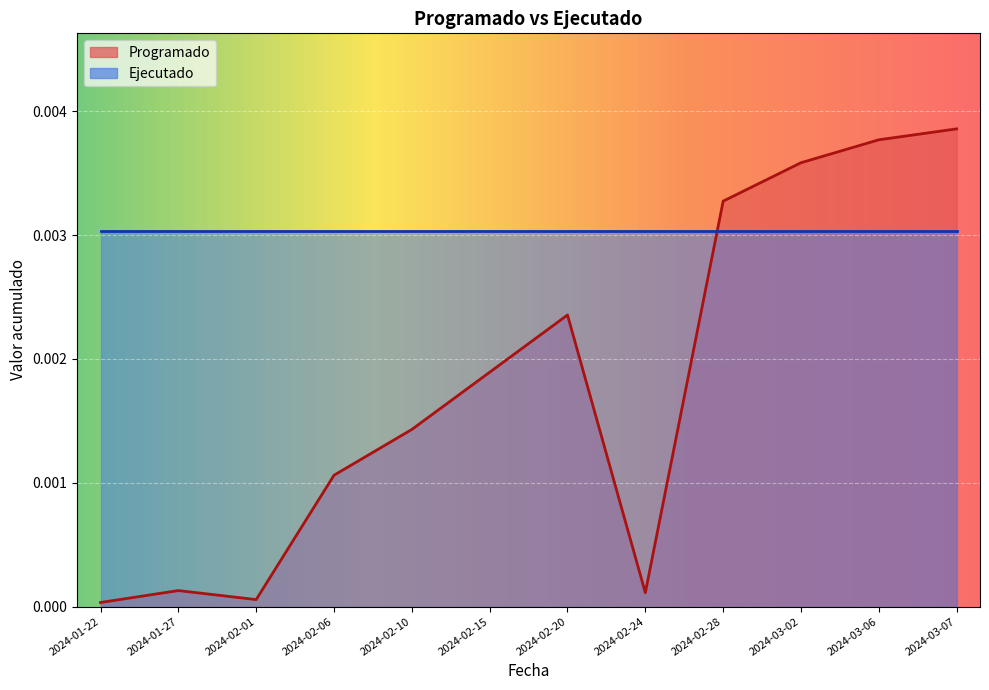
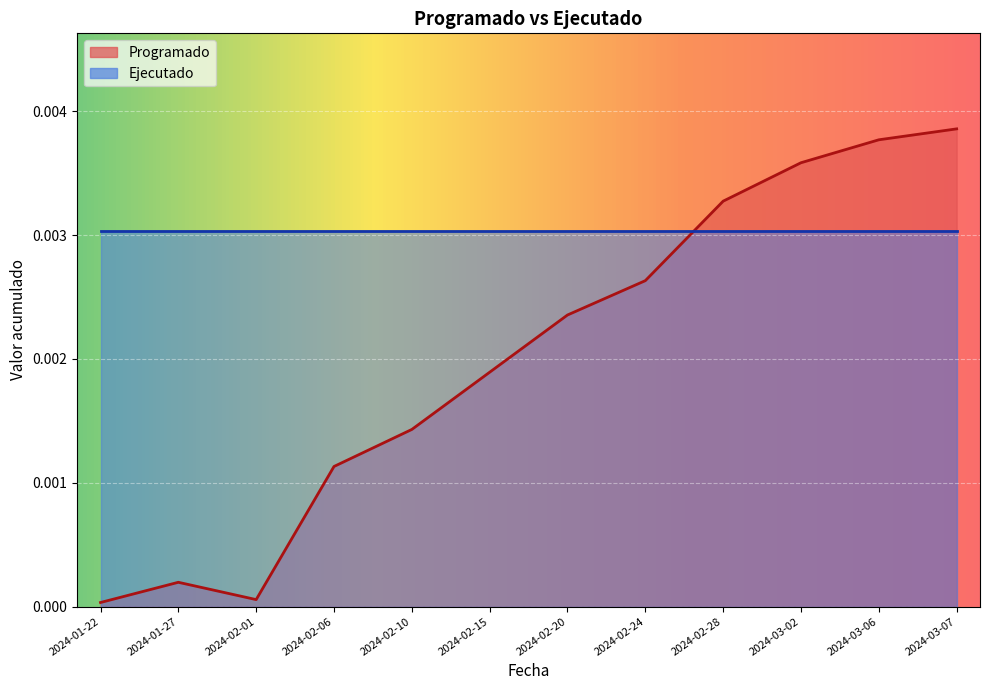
Programado, 2024-01-27: 0.00013 -> 0.00020
Programado, 2024-02-06: 0.00106 -> 0.00113
Programado, 2024-02-24: 0.00011 -> 0.00263
